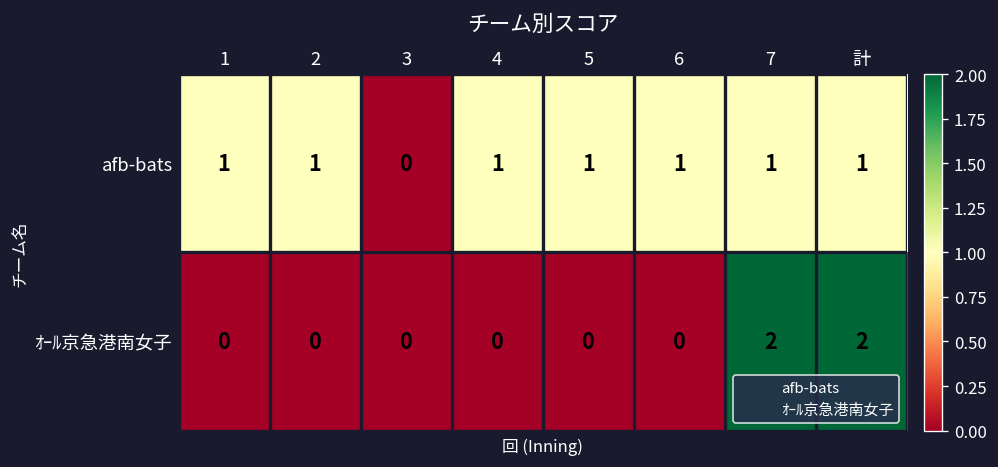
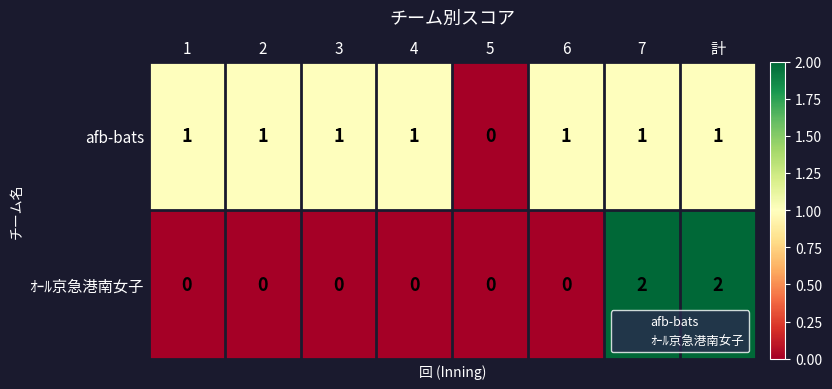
afb-bats, 3: 0 -> 1
afb-bats, 5: 1 -> 0
